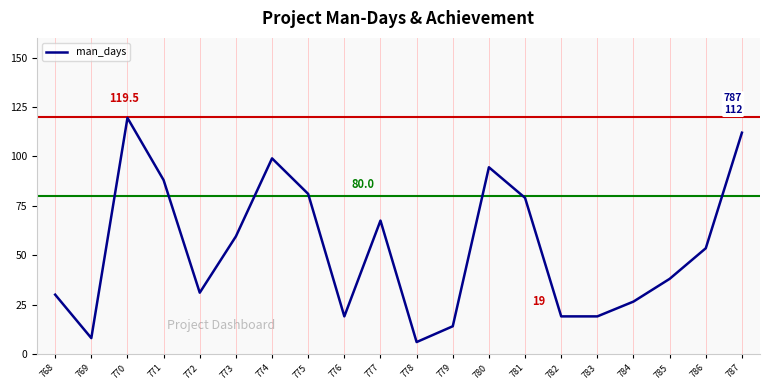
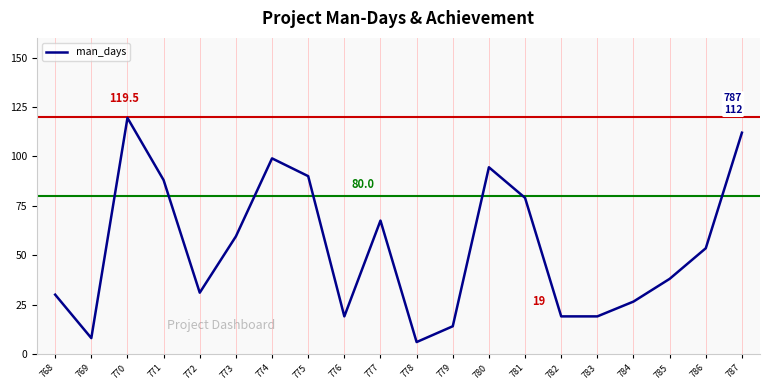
775: 81 -> 90
